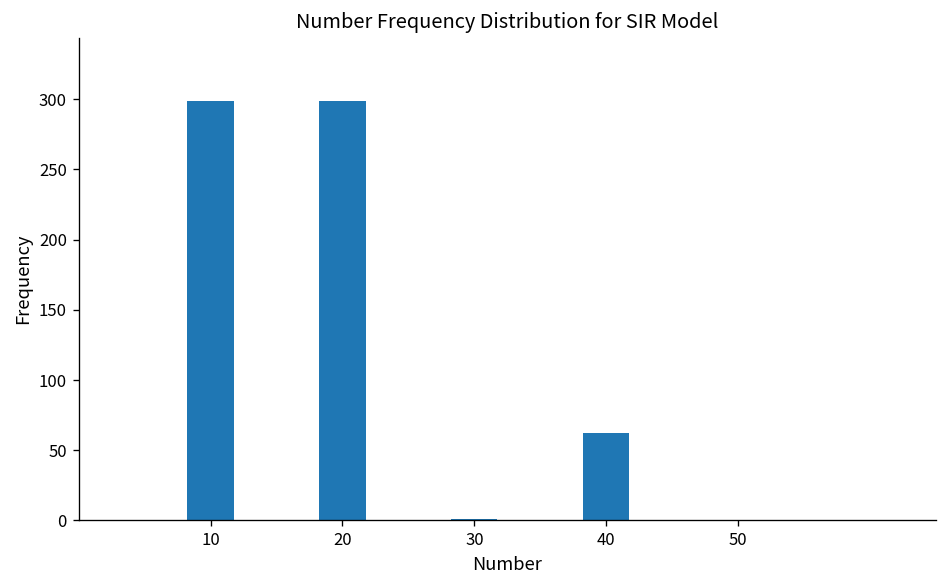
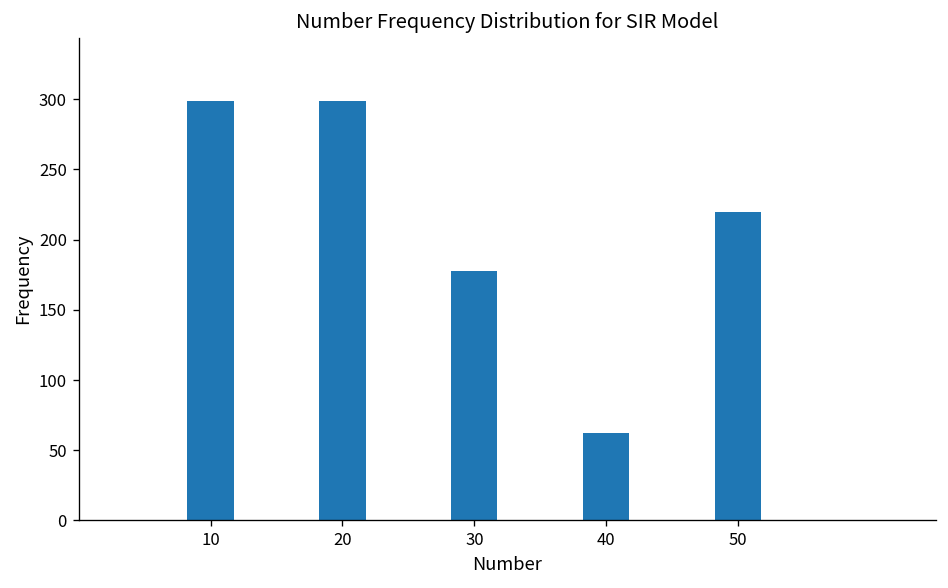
30: 1 -> 178
50: 0 -> 220
